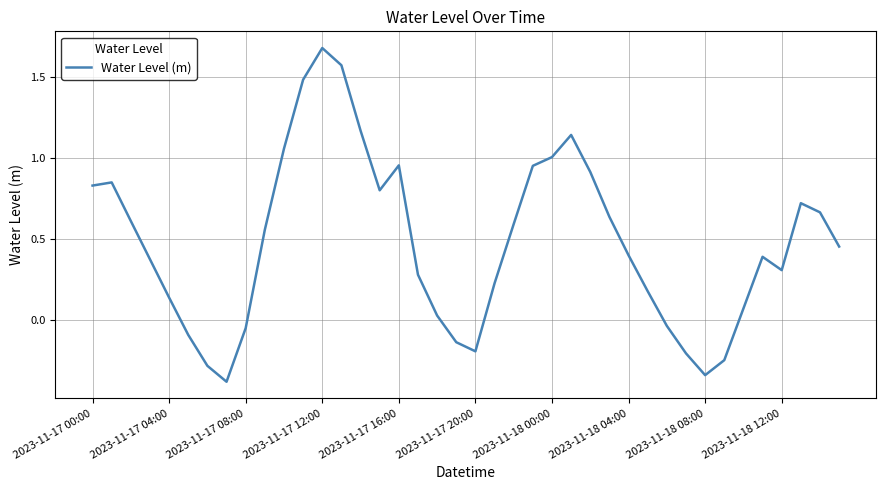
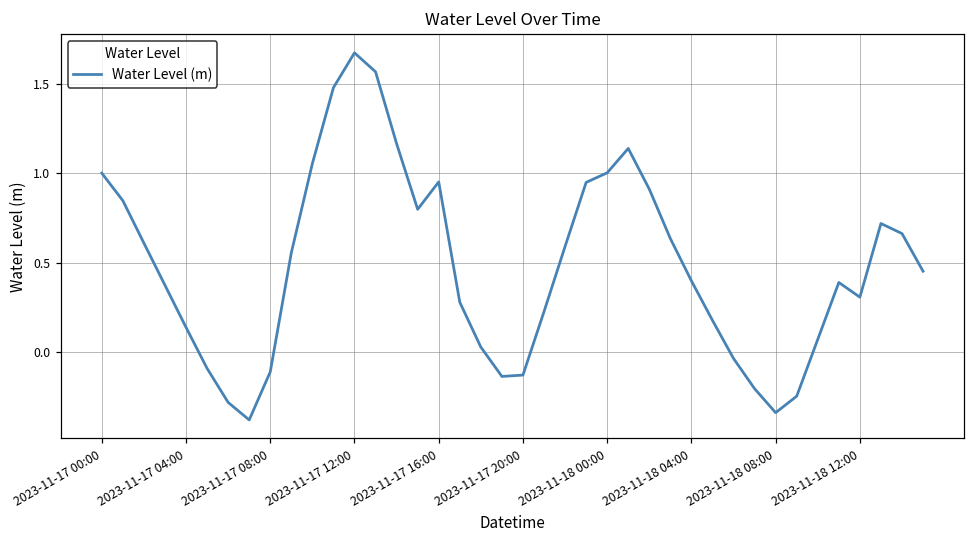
2023-11-17 00:00: 0.83 -> 1.00
2023-11-17 08:00: -0.05 -> -0.11
2023-11-17 20:00: -0.19 -> -0.13
